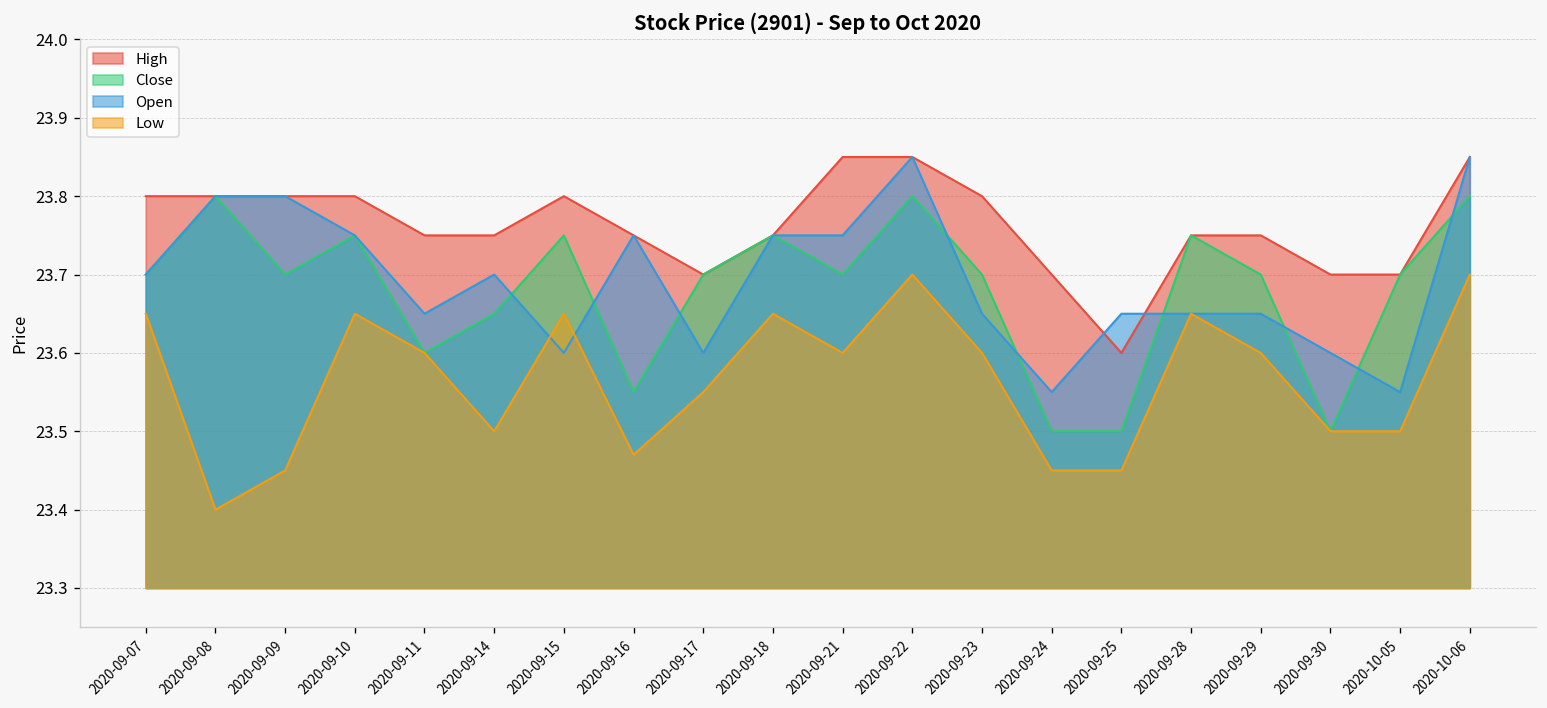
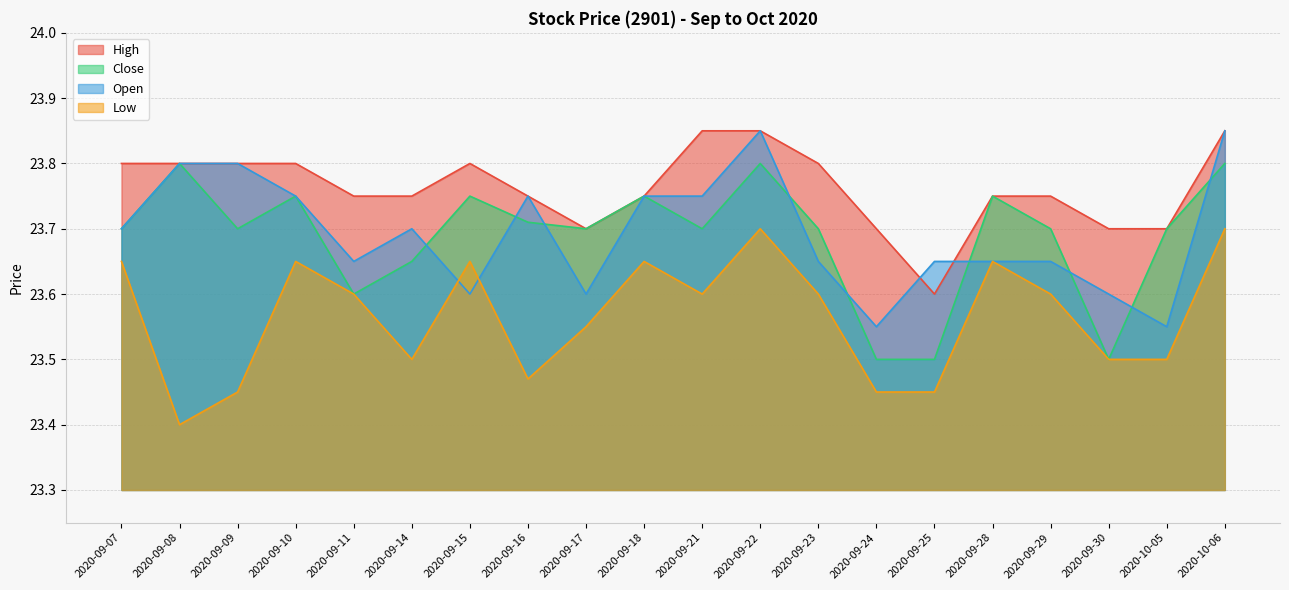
Close, 2020-09-16: 23.55 -> 23.71
